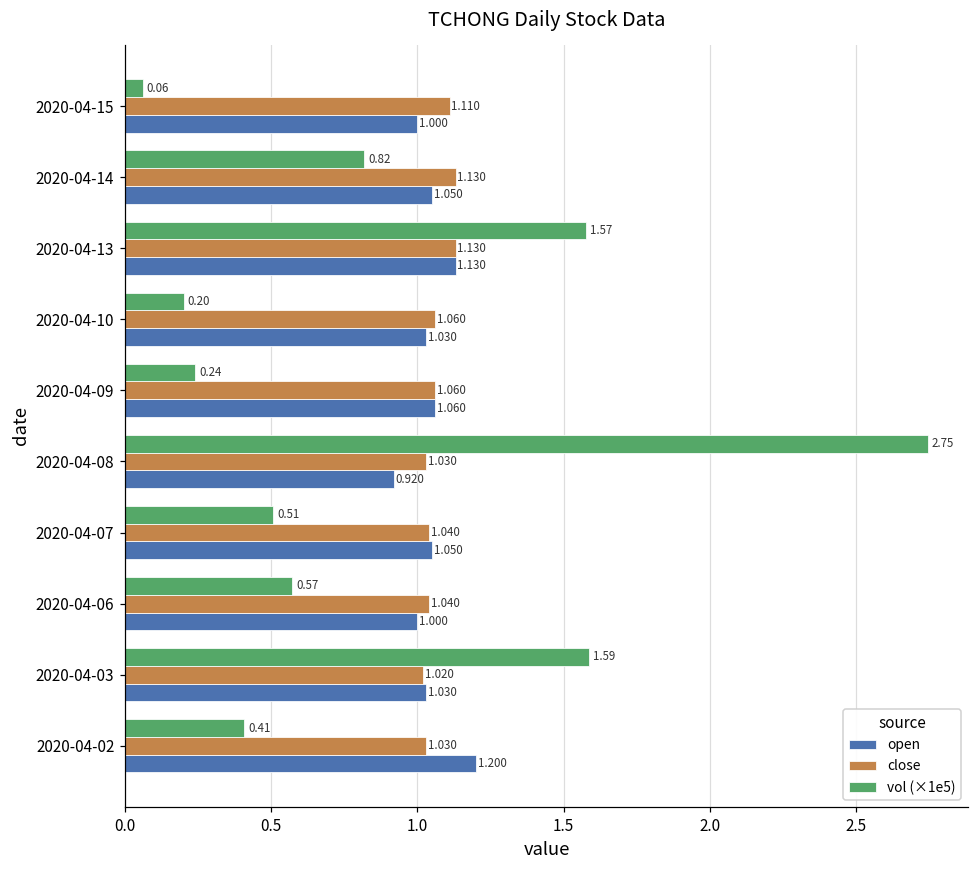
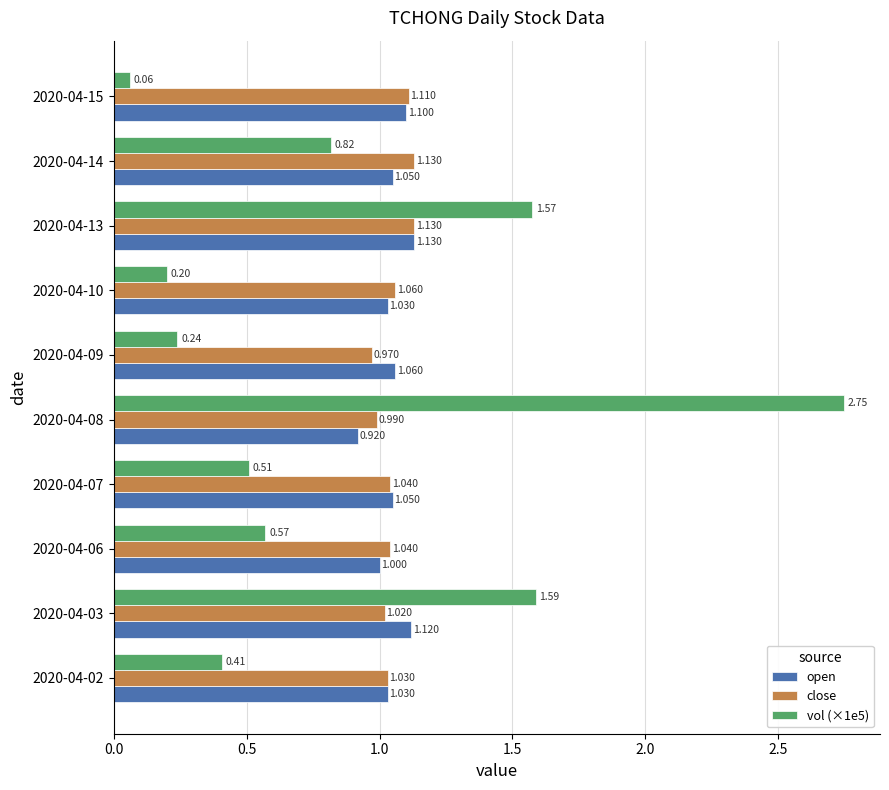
open, 2020-04-15: 1.000 -> 1.100
close, 2020-04-09: 1.060 -> 0.970
close, 2020-04-08: 1.030 -> 0.990
open, 2020-04-03: 1.030 -> 1.120
open, 2020-04-02: 1.200 -> 1.030
